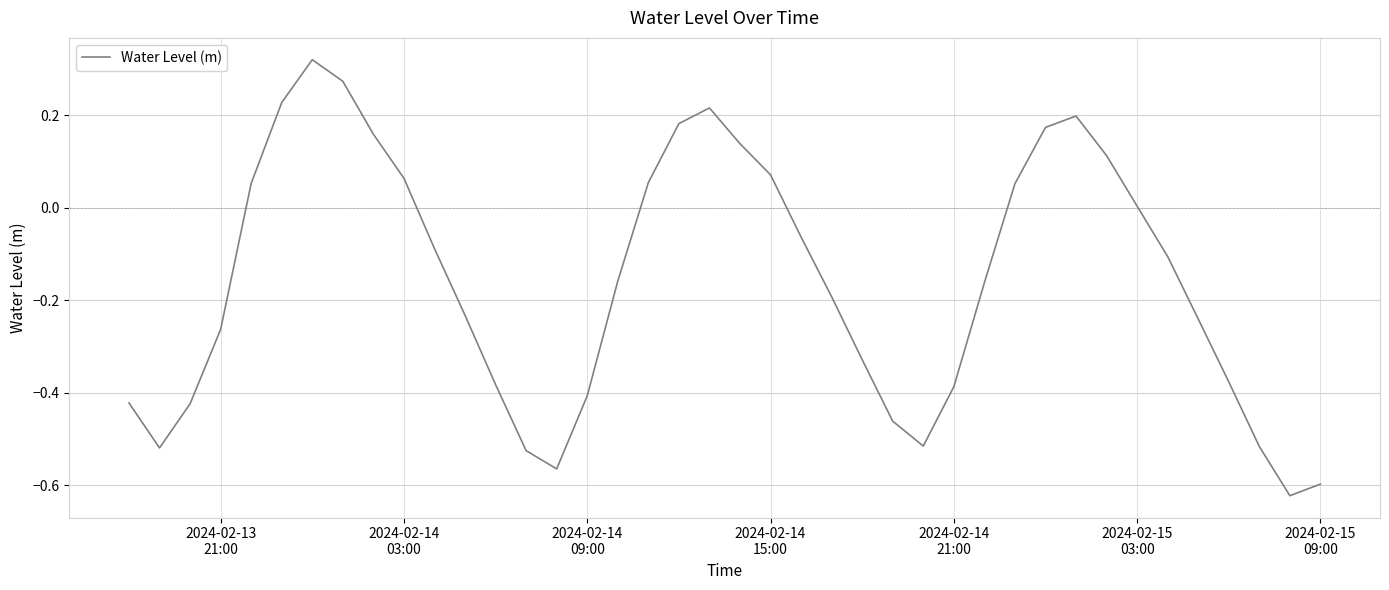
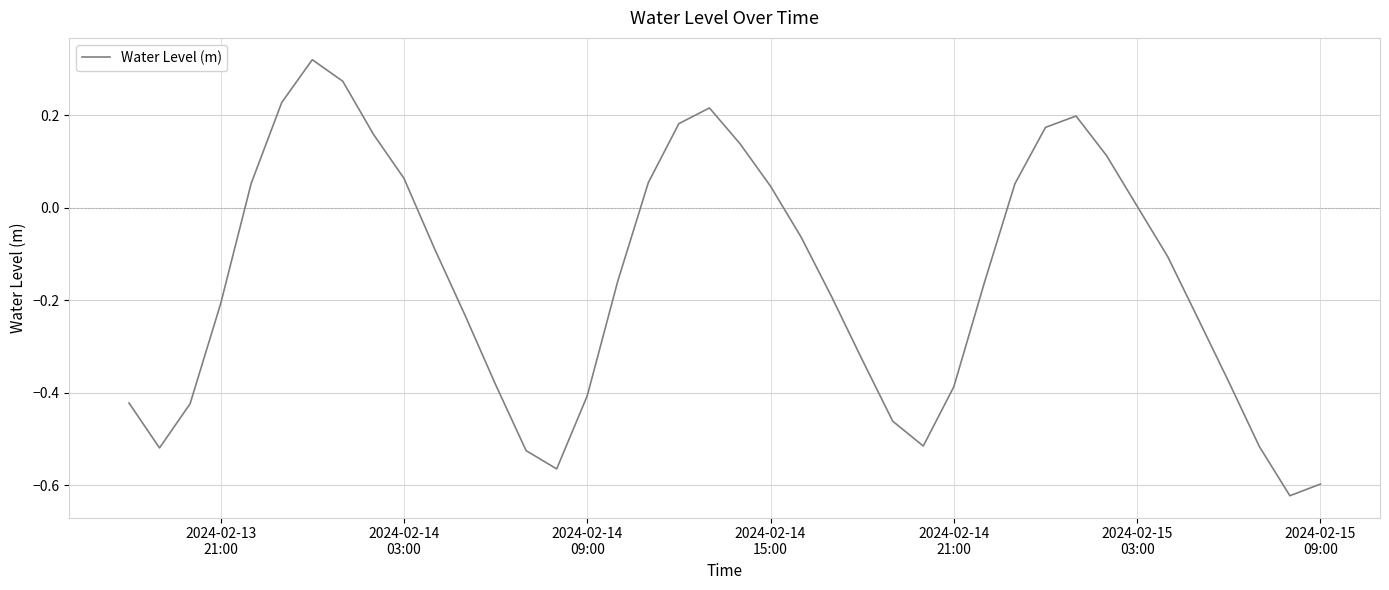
2024-02-13 21:00: -0.26 -> -0.21
2024-02-14 15:00: 0.07 -> 0.05
